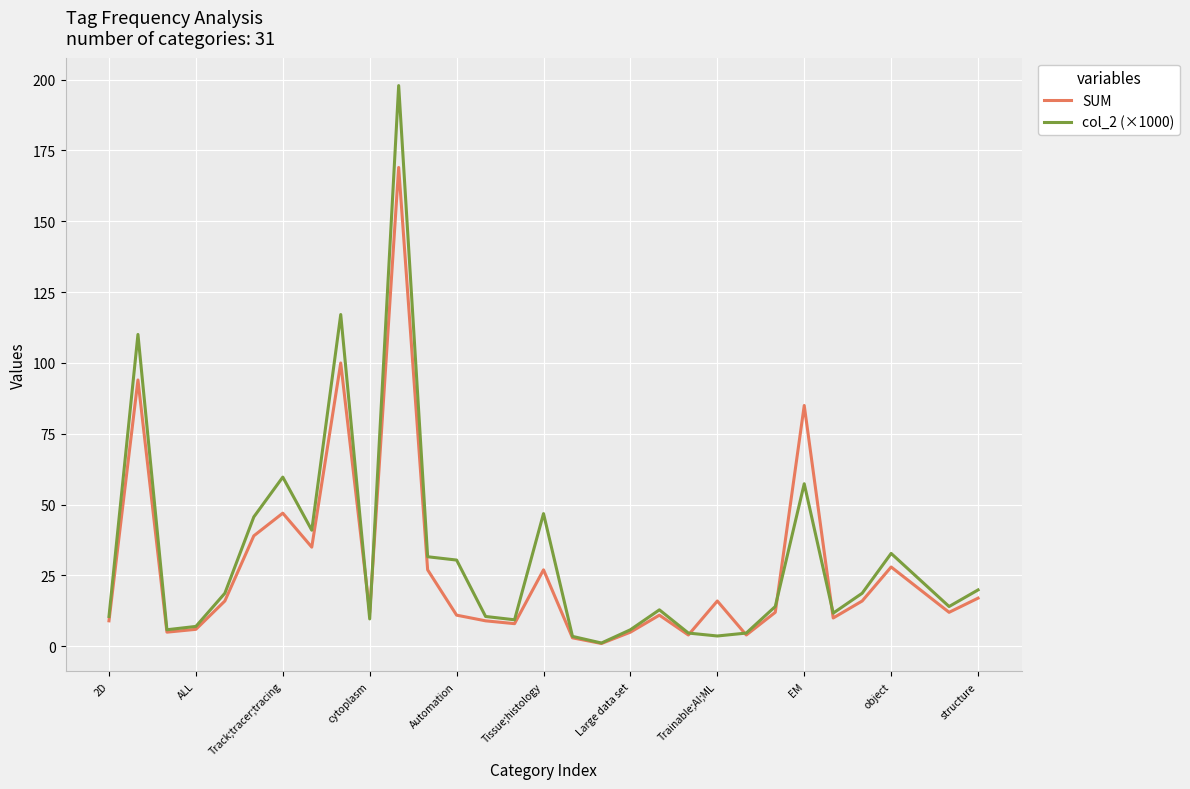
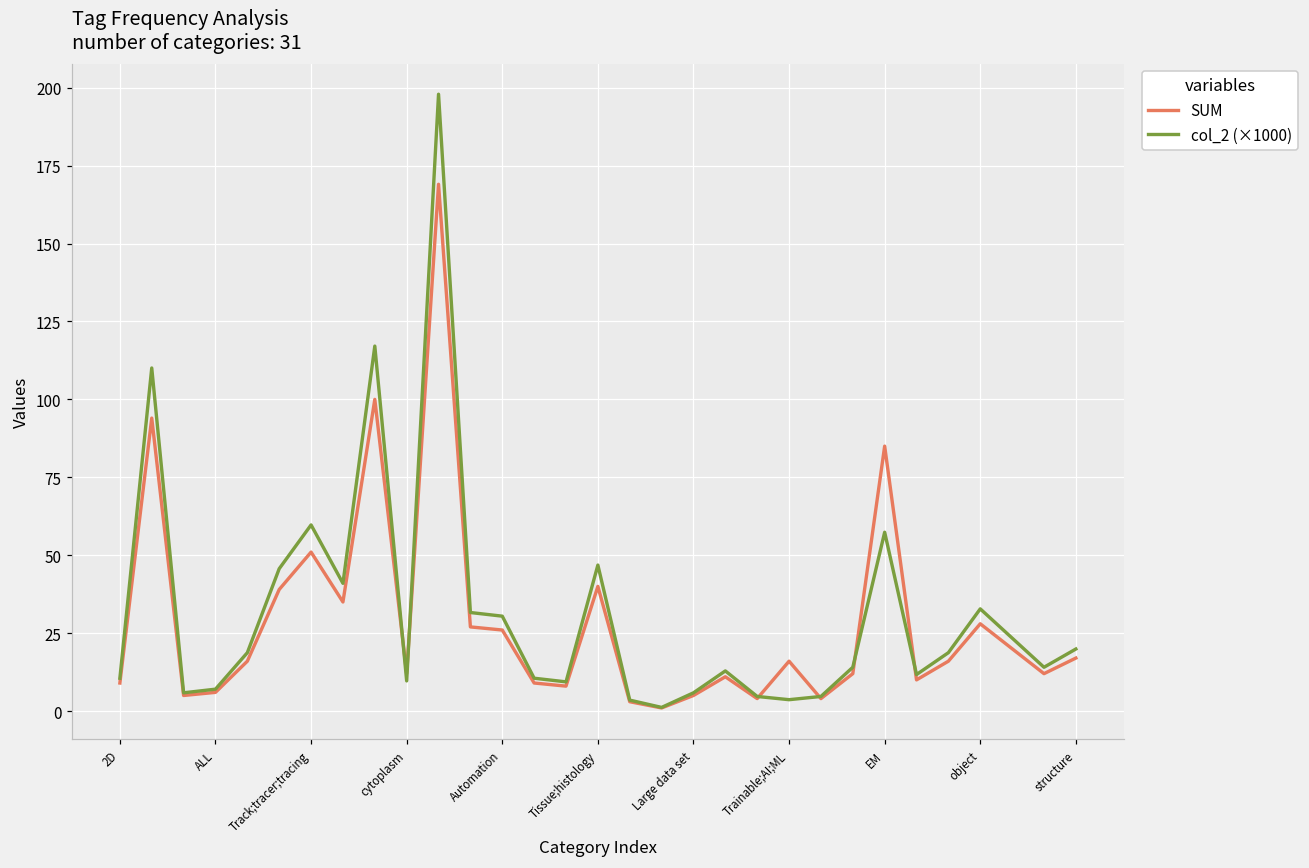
SUM, Track;tracer;tracing: 47 -> 51
SUM, Automation: 11 -> 26
SUM, Tissue;histology: 27 -> 40
